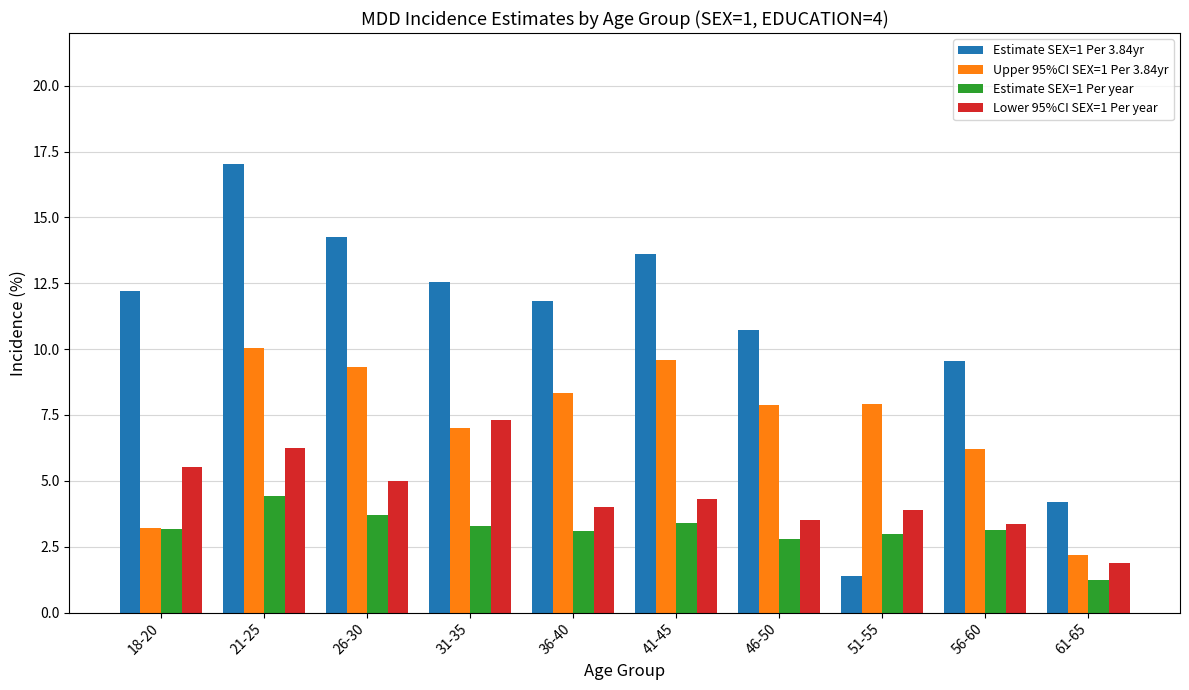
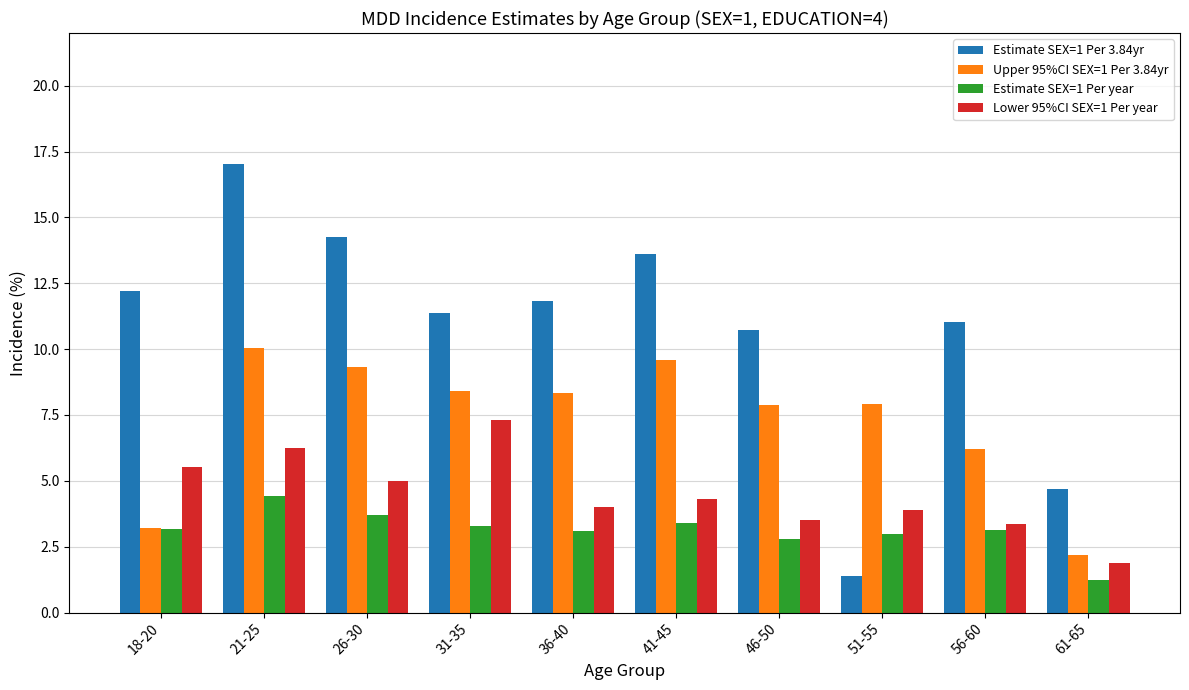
Estimate SEX=1 Per 3.84yr, 31-35: 12.5 -> 11.4
Upper 95%CI SEX=1 Per 3.84yr, 31-35: 7.0 -> 8.4
Estimate SEX=1 Per 3.84yr, 56-60: 9.6 -> 11.0
Estimate SEX=1 Per 3.84yr, 61-65: 4.2 -> 4.7
